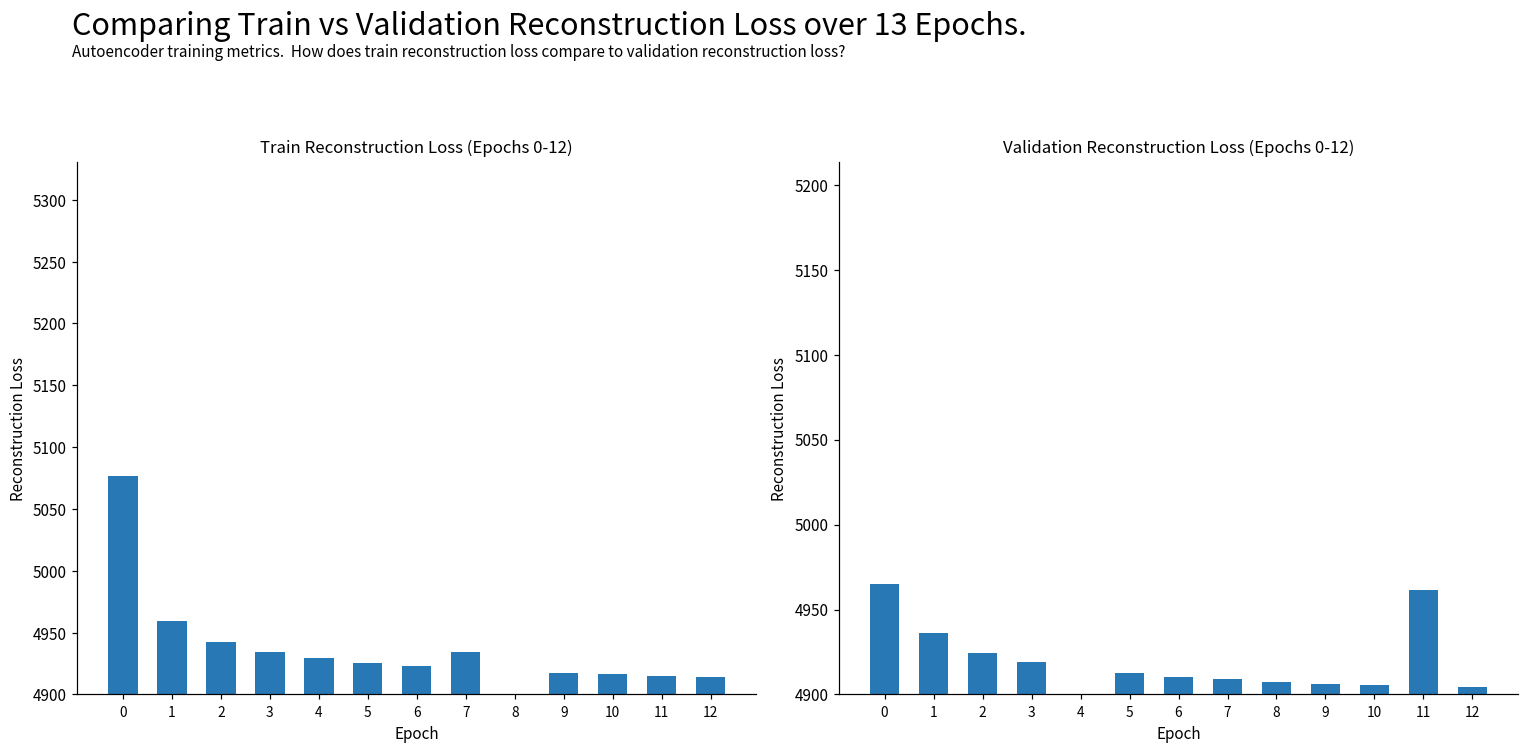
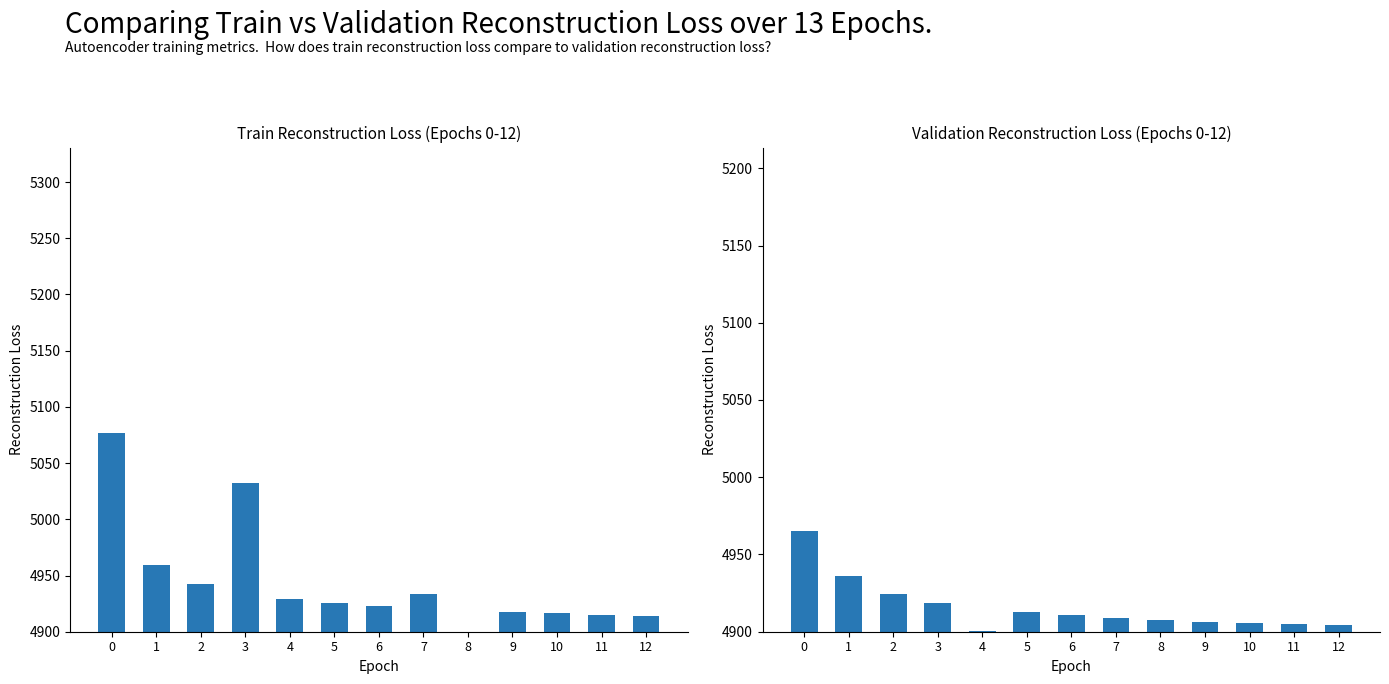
Train Reconstruction Loss (Epochs 0-12), 3: 4934 -> 5033
Validation Reconstruction Loss (Epochs 0-12), 11: 4961 -> 4905
